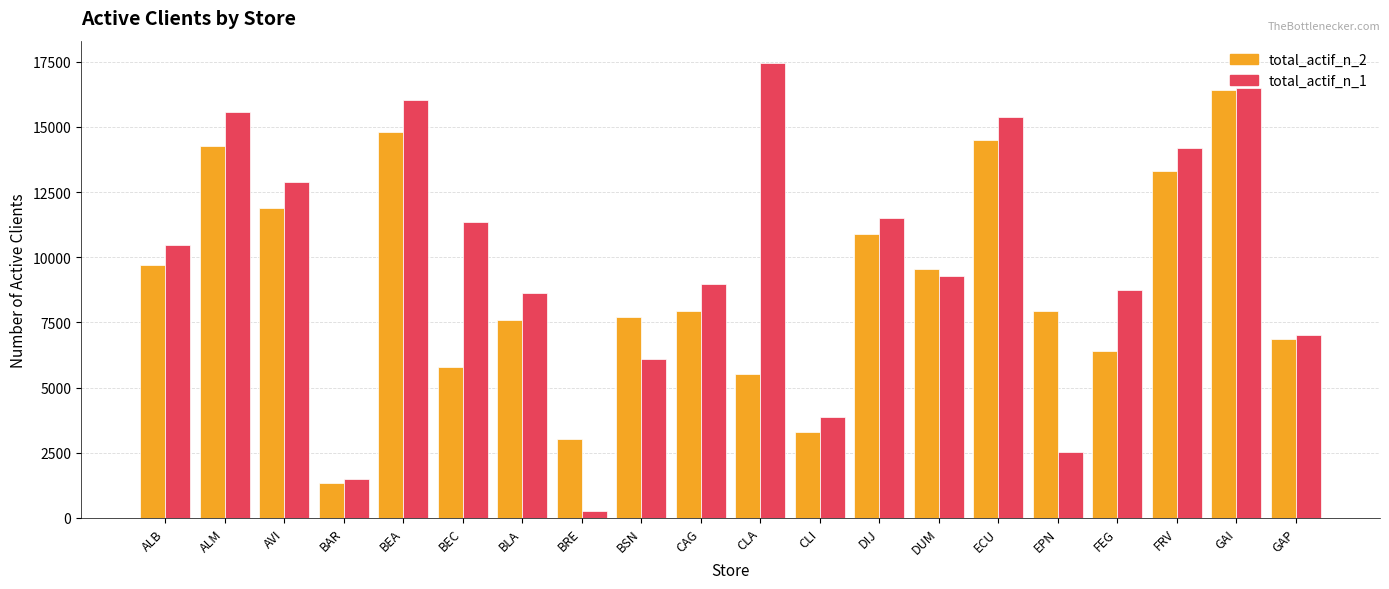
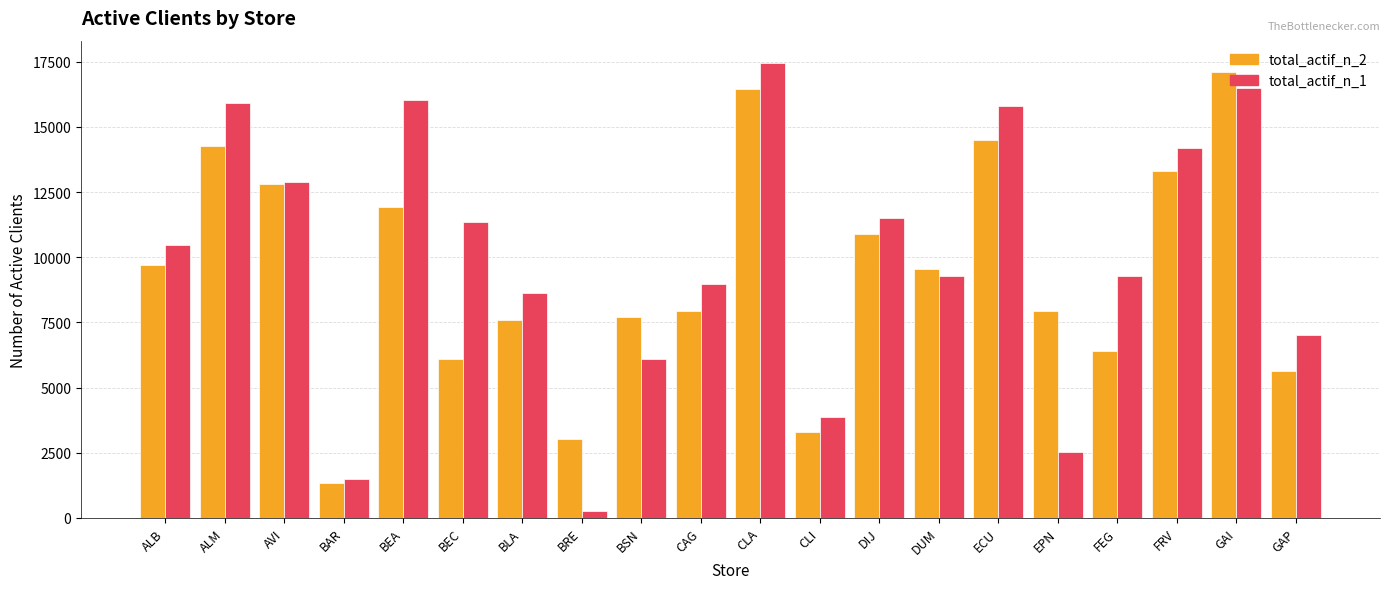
total_actif_n_1, ALM: 15600 -> 15900
total_actif_n_2, AVI: 11900 -> 12800
total_actif_n_2, BEA: 14800 -> 11900
total_actif_n_2, BEC: 5800 -> 6100
total_actif_n_2, CLA: 5500 -> 16400
total_actif_n_1, ECU: 15400 -> 15800
total_actif_n_1, FEG: 8700 -> 9300
total_actif_n_2, GAI: 16400 -> 17100
total_actif_n_2, GAP: 6900 -> 5600
